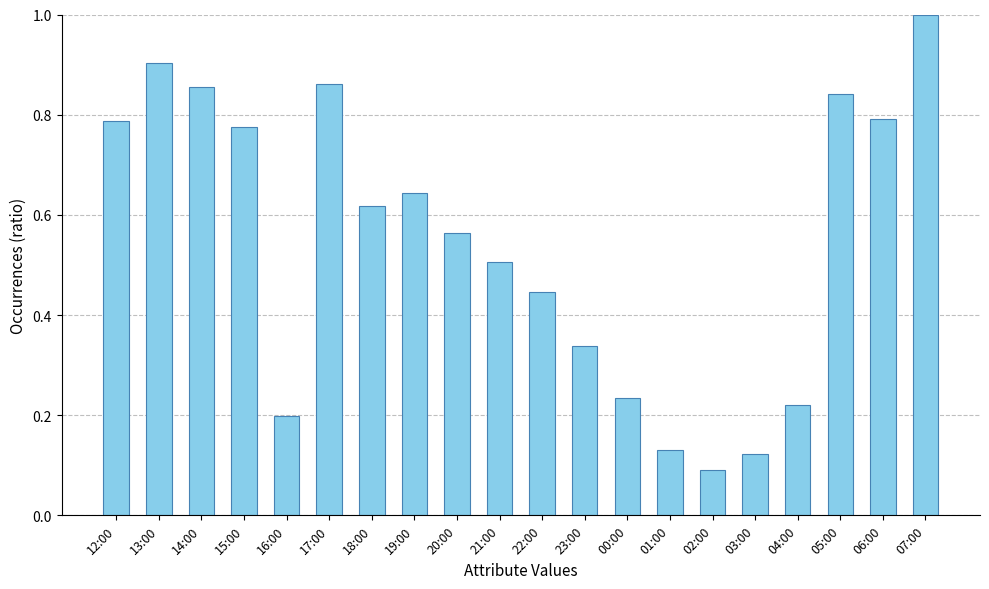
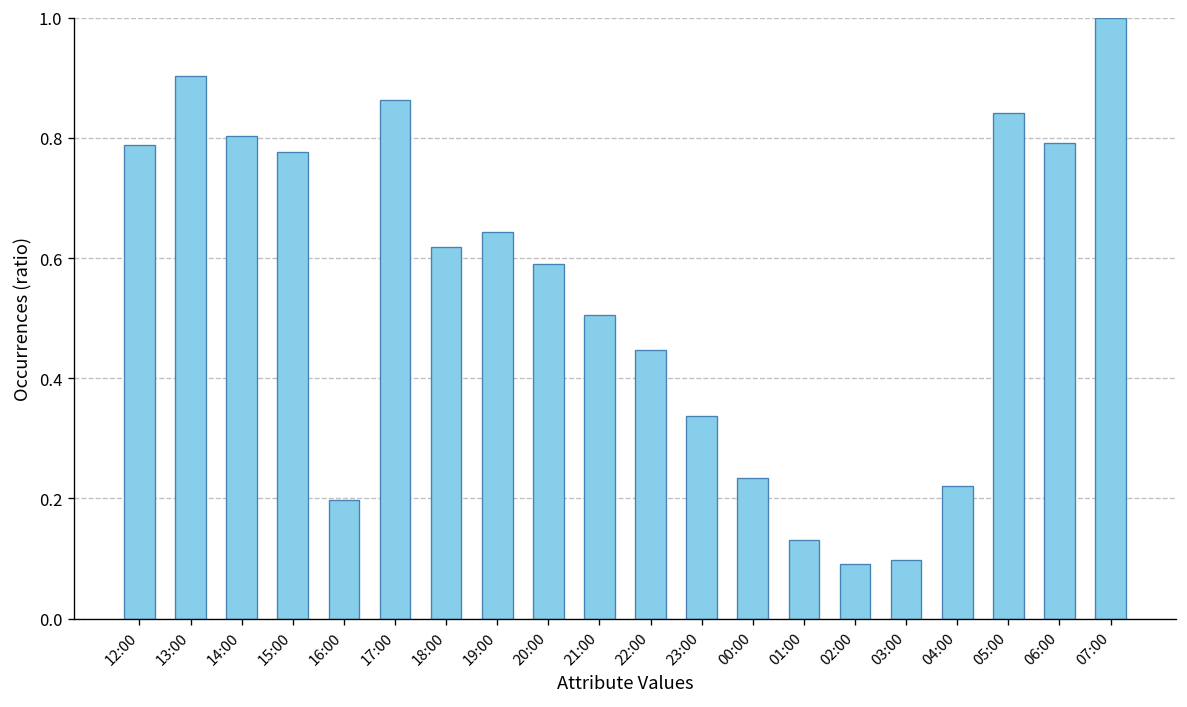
14:00: 0.85 -> 0.80
20:00: 0.56 -> 0.59
03:00: 0.12 -> 0.10
